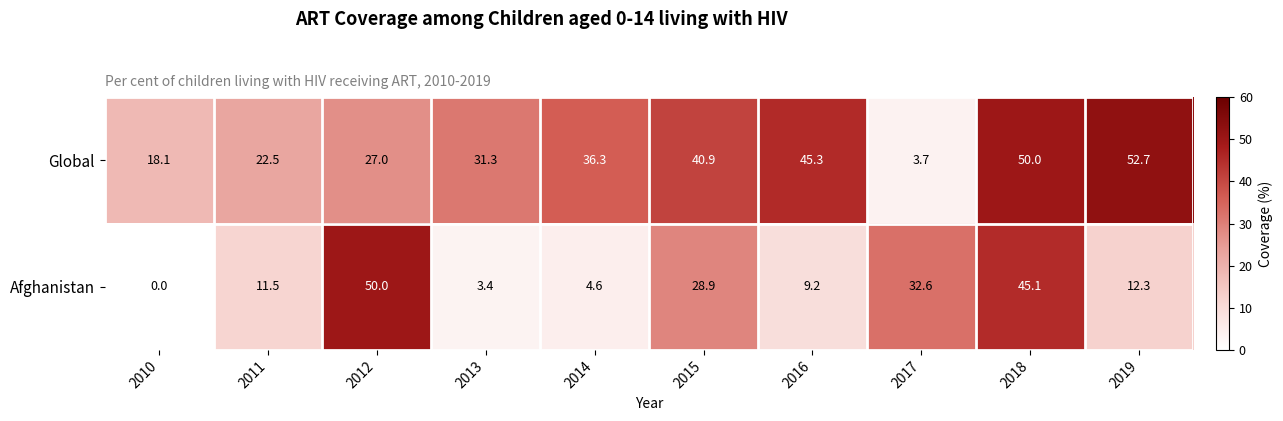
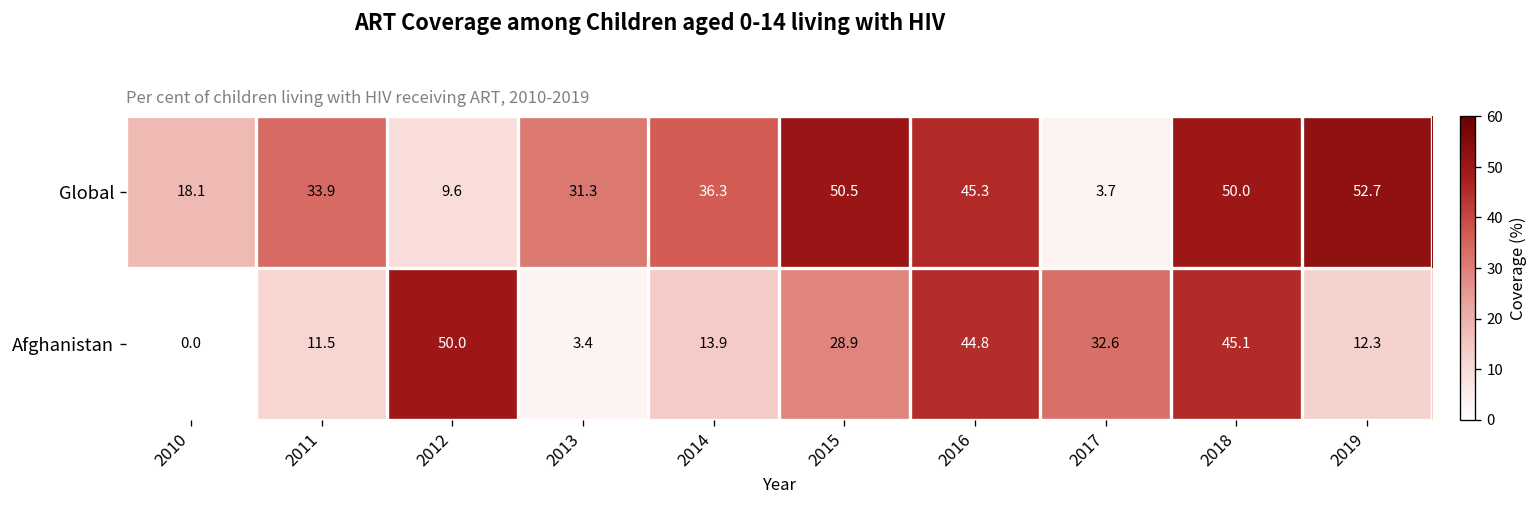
Global, 2011: 22.5 -> 33.9
Global, 2012: 27.0 -> 9.6
Global, 2015: 40.9 -> 50.5
Afghanistan, 2014: 4.6 -> 13.9
Afghanistan, 2016: 9.2 -> 44.8
